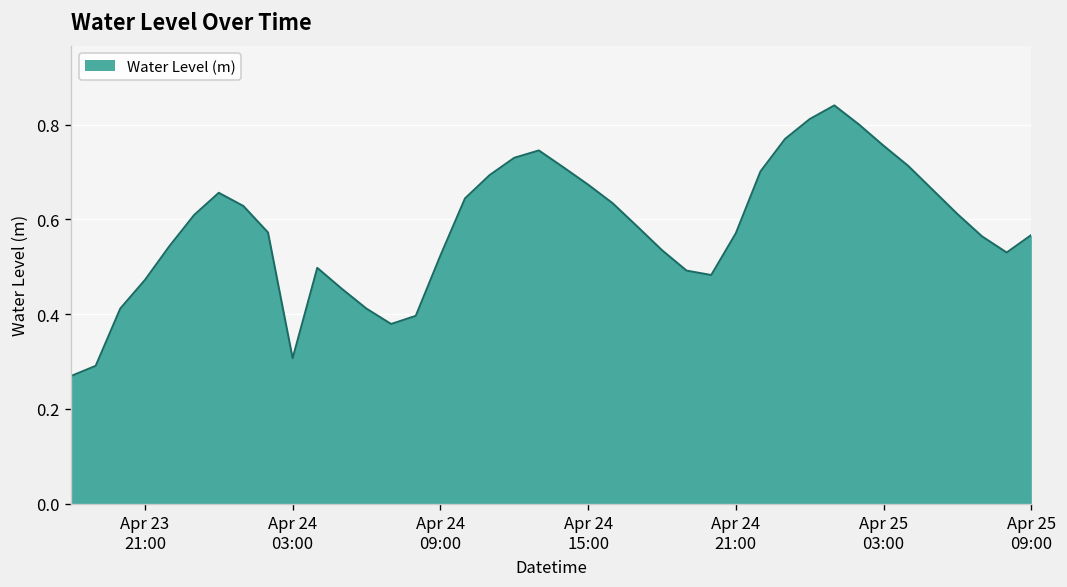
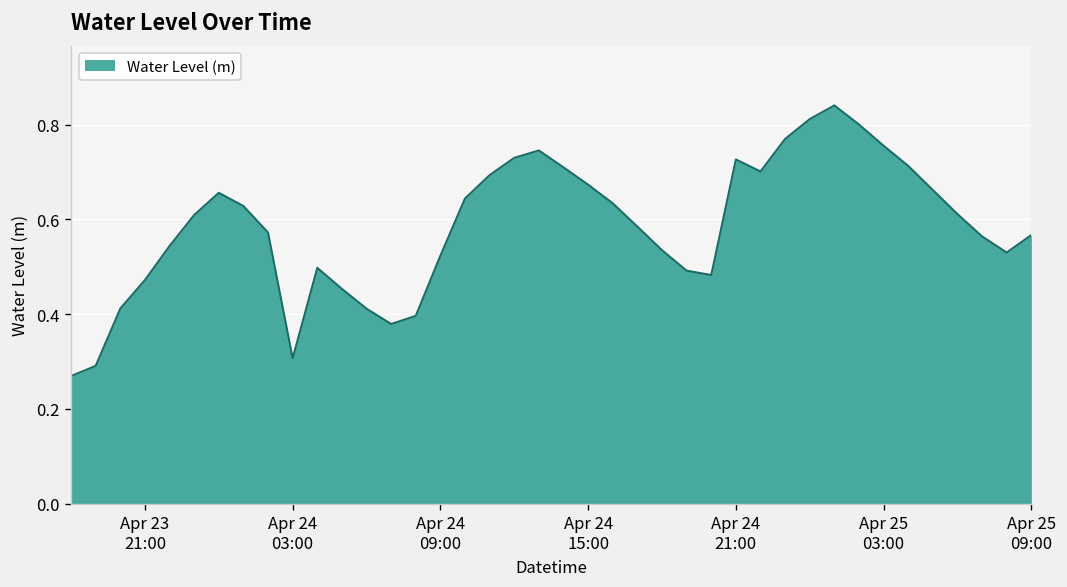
Apr 24 21:00: 0.57 -> 0.73
